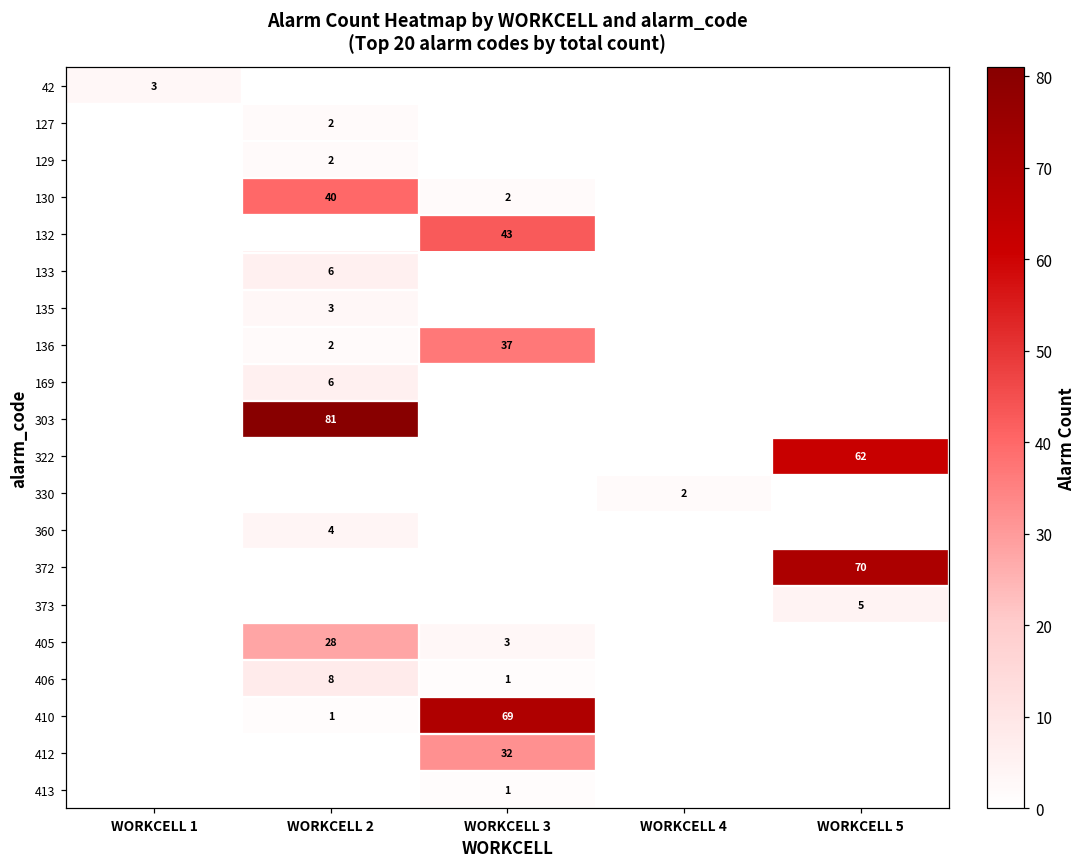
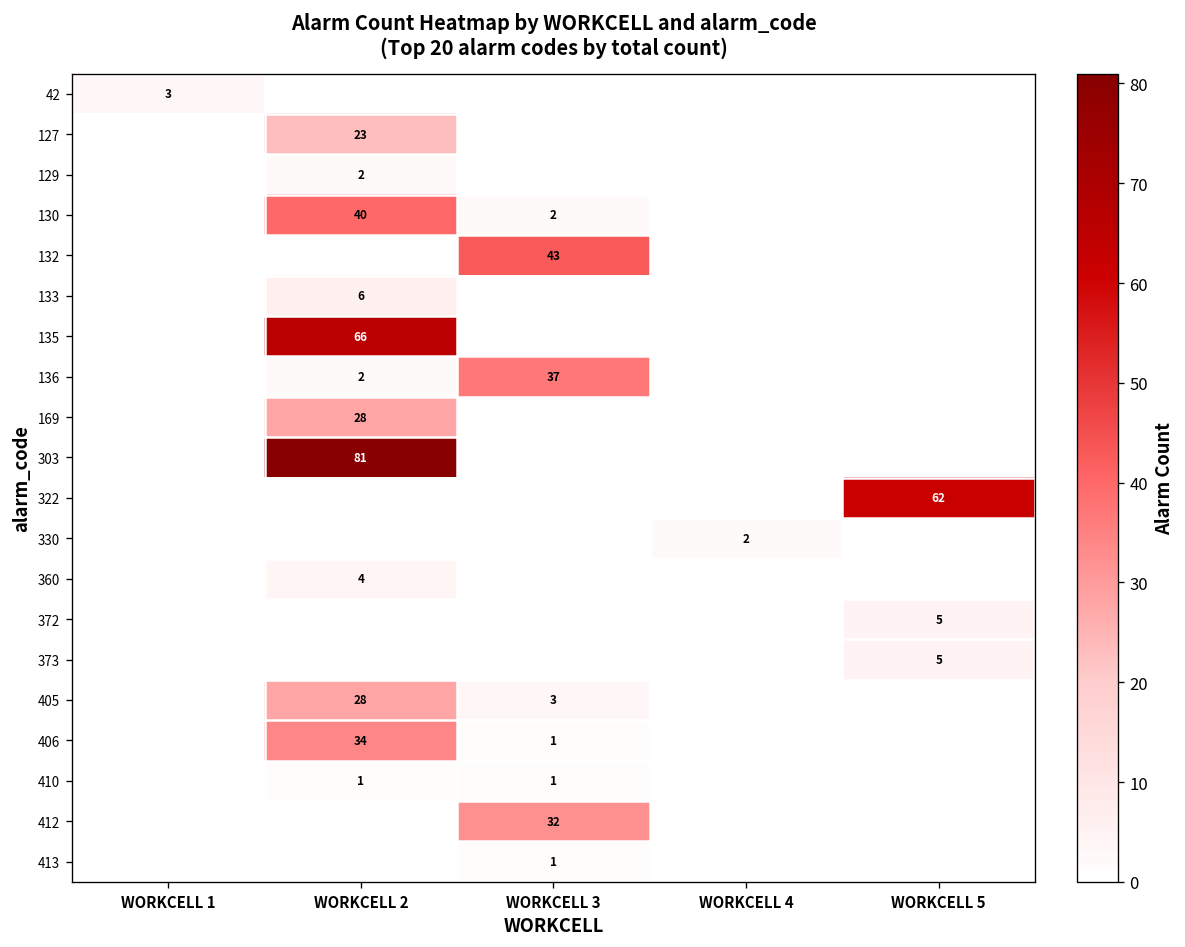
127, WORKCELL 2: 2 -> 23
135, WORKCELL 2: 3 -> 66
169, WORKCELL 2: 6 -> 28
372, WORKCELL 5: 70 -> 5
406, WORKCELL 2: 8 -> 34
410, WORKCELL 3: 69 -> 1
